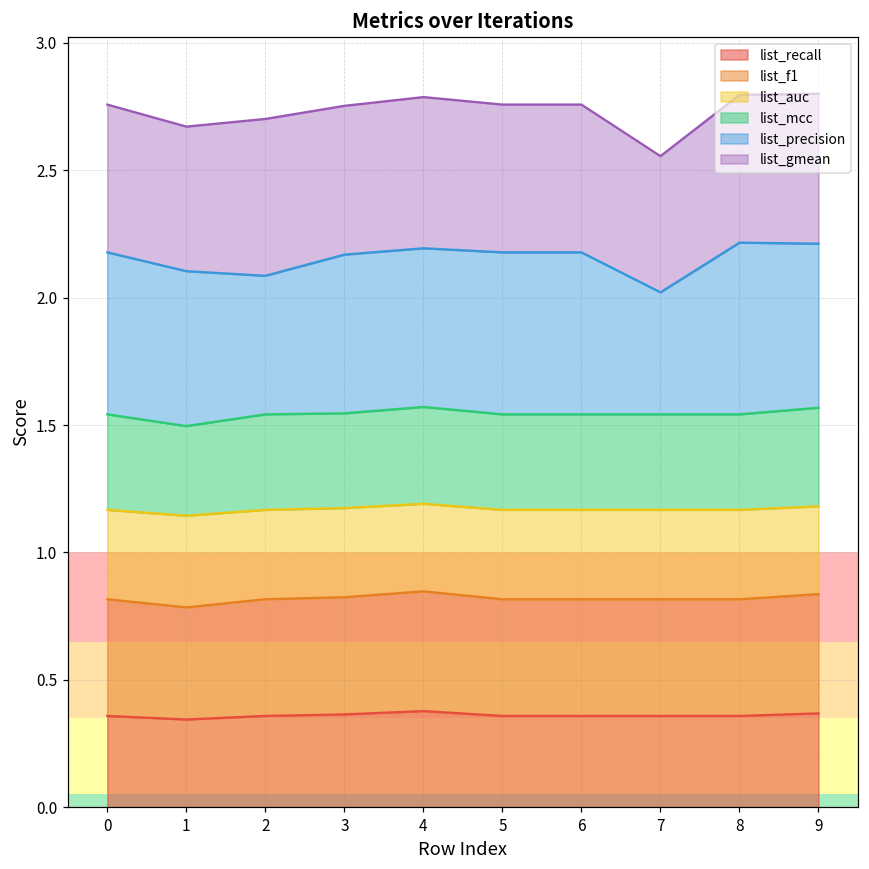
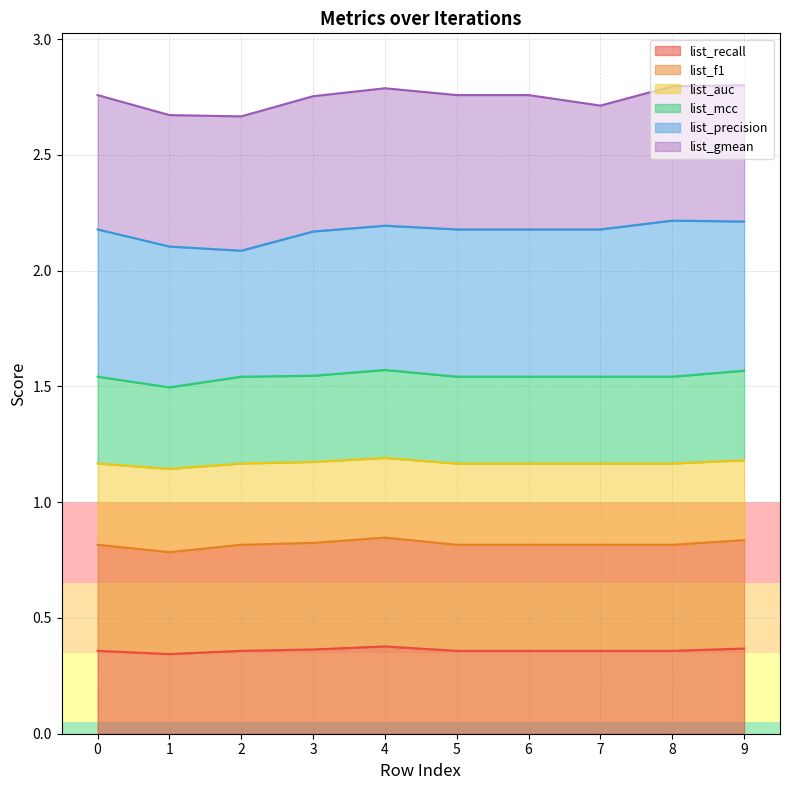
list_gmean, 2: 0.62 -> 0.58
list_precision, 7: 0.48 -> 0.64
